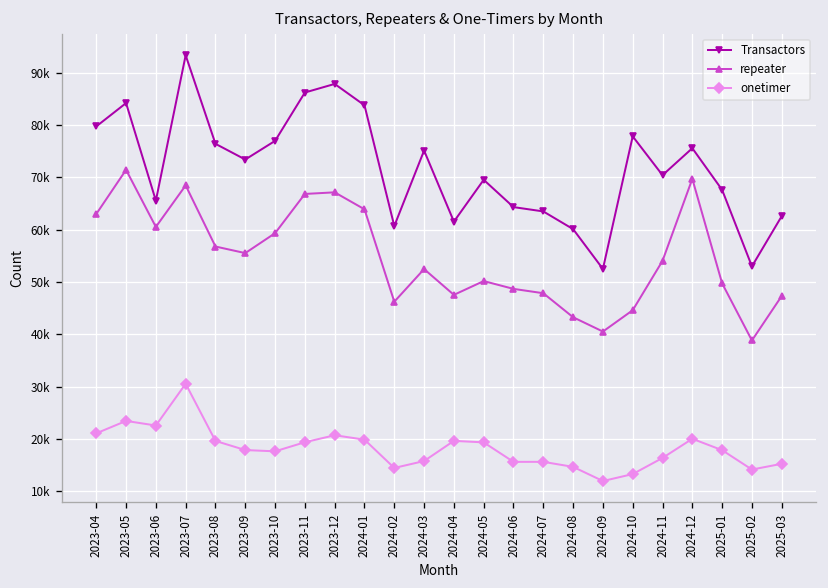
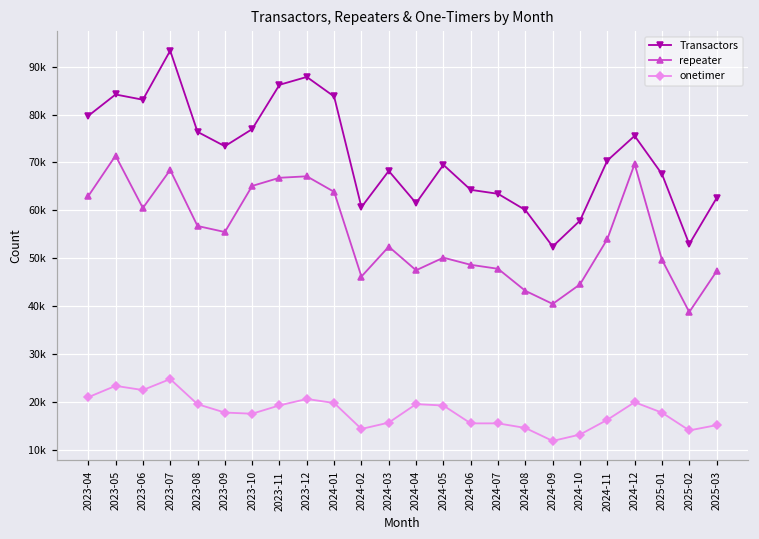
Transactors, 2023-06: 66000 -> 83000
onetimer, 2023-07: 31000 -> 25000
repeater, 2023-10: 59000 -> 65000
Transactors, 2024-03: 75000 -> 68000
Transactors, 2024-10: 78000 -> 58000
